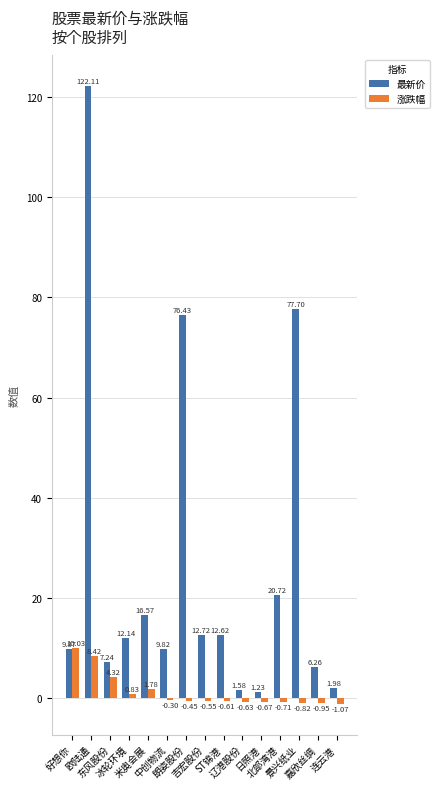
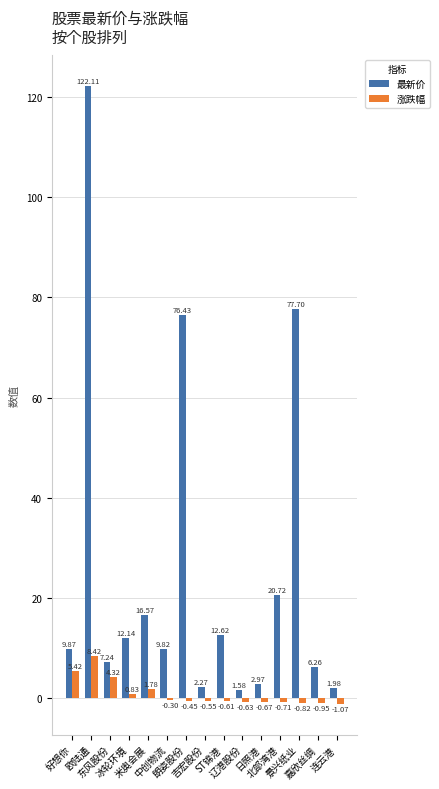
涨跌幅, 好想你: 10.03 -> 5.42
最新价, 吉宏股份: 12.72 -> 2.27
最新价, 日照港: 1.23 -> 2.97
